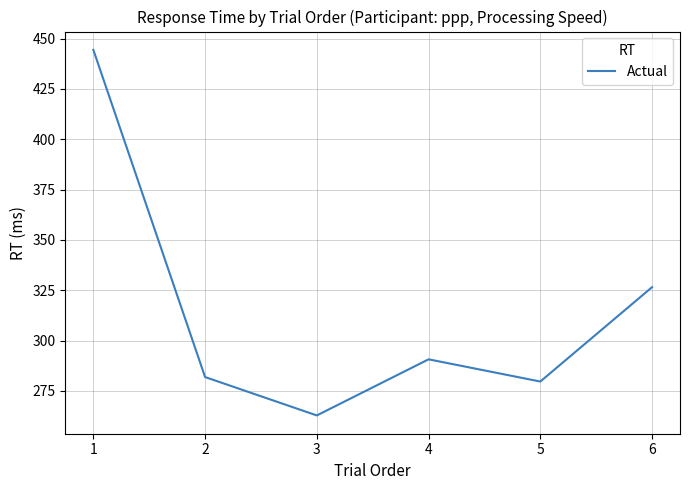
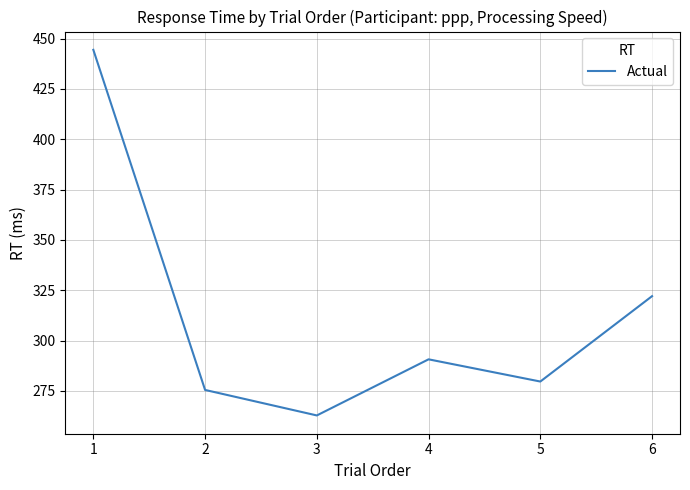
2: 282 -> 275
6: 327 -> 322
